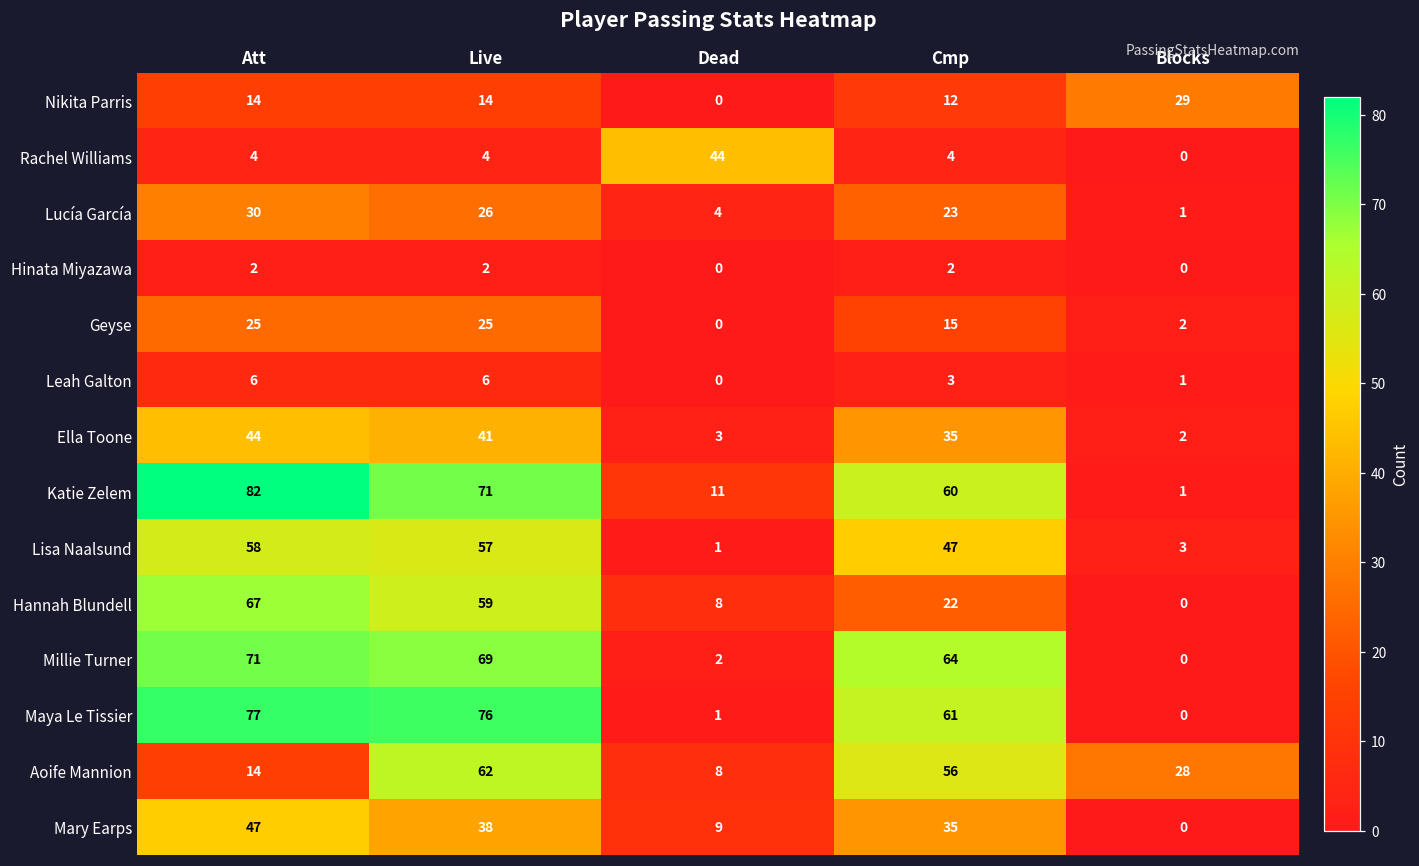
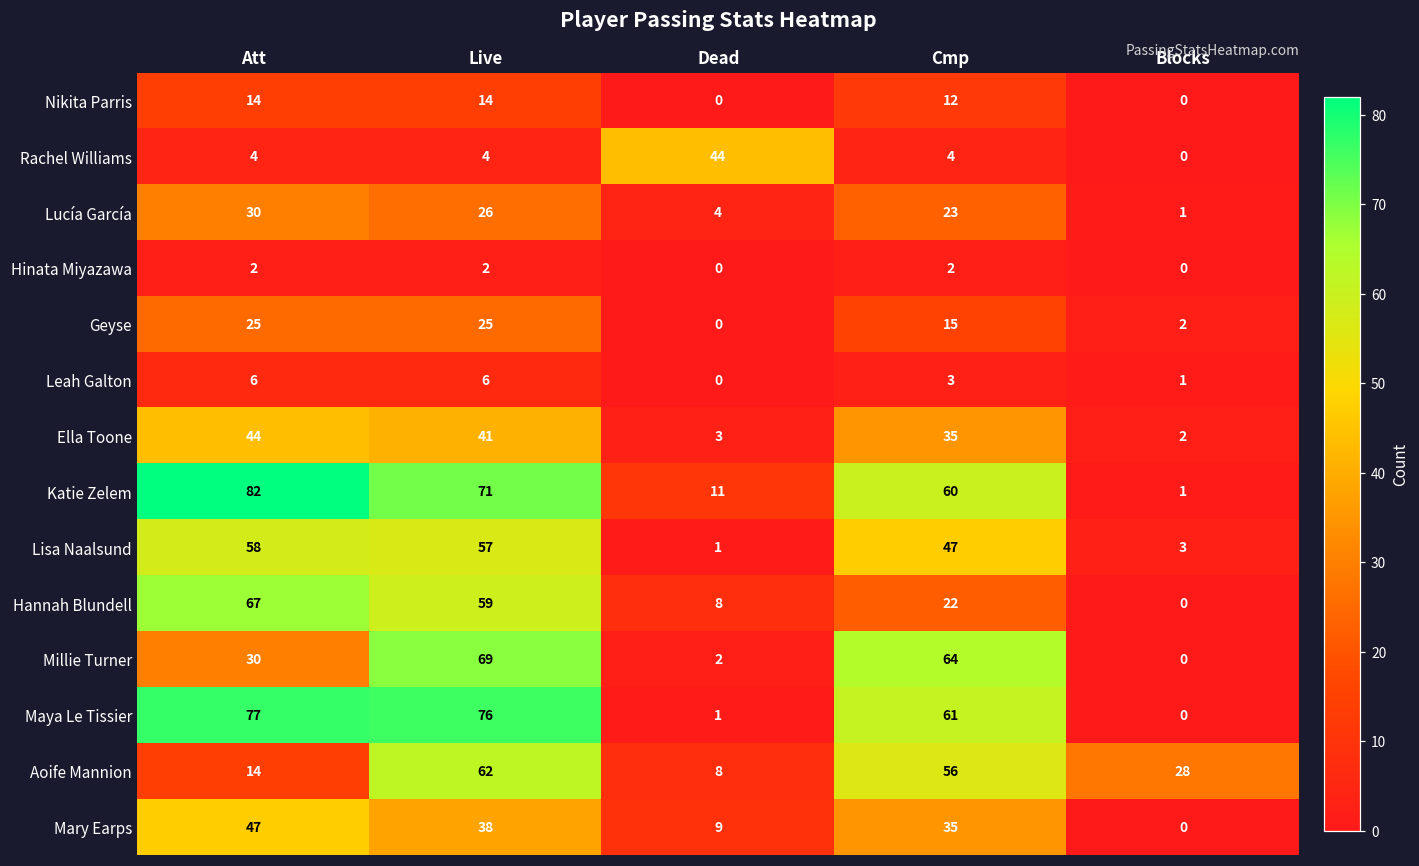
Nikita Parris, Blocks: 29 -> 0
Millie Turner, Att: 71 -> 30
